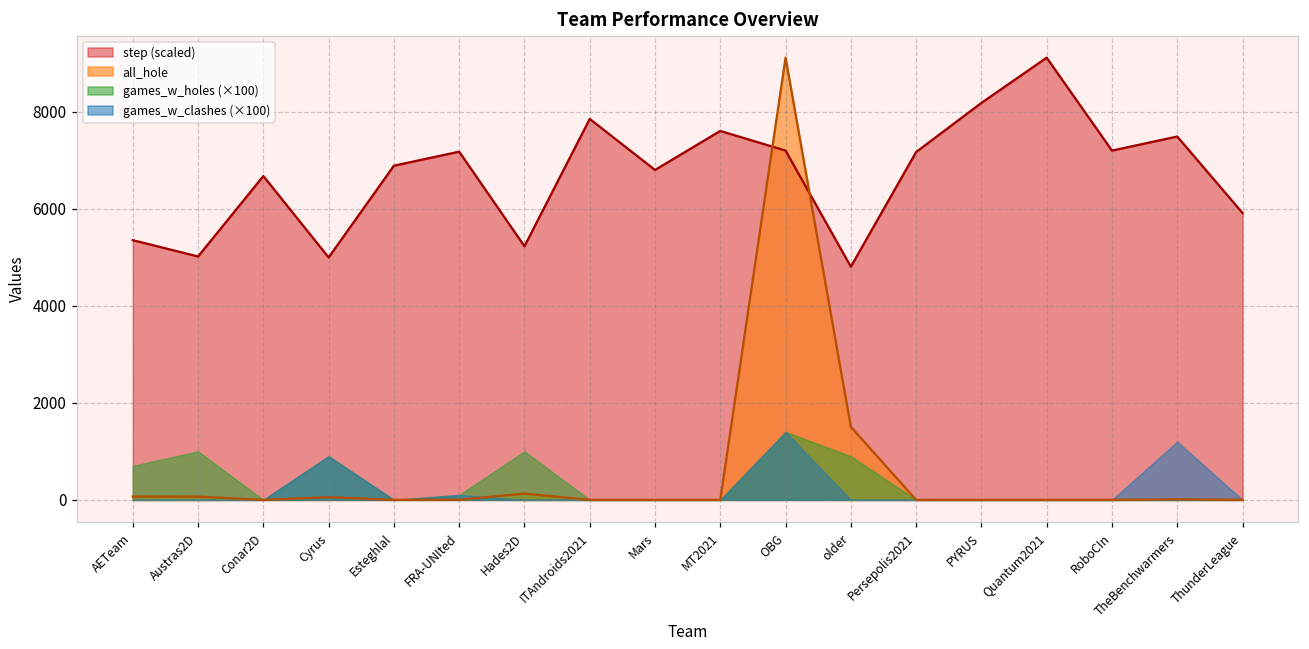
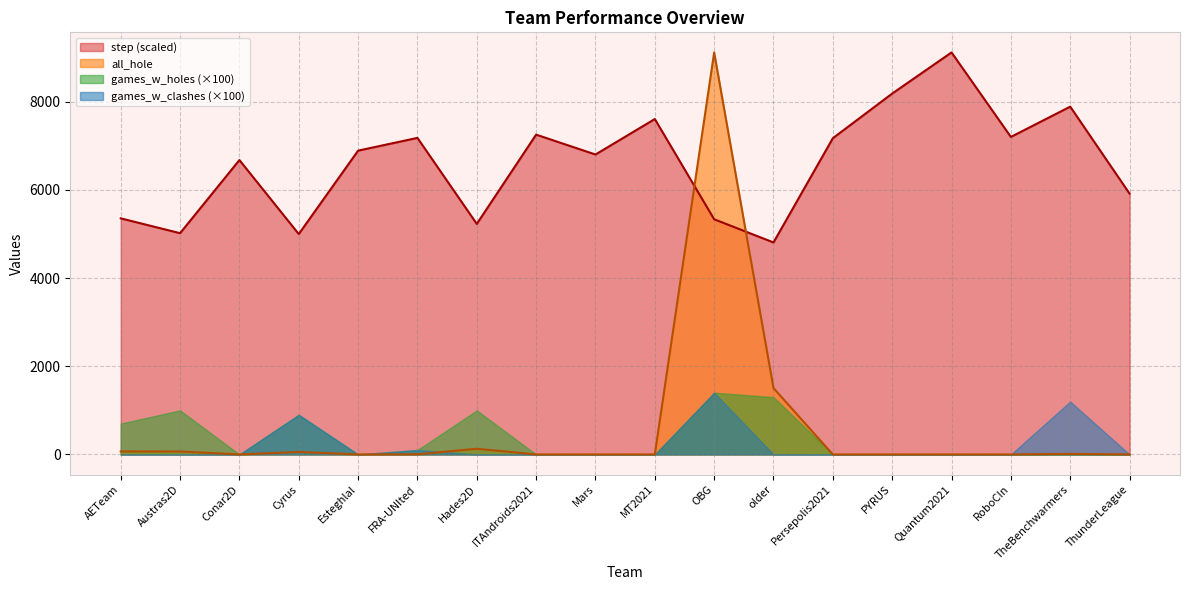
step (scaled), ITAndroids2021: 7900 -> 7300
step (scaled), OBG: 7200 -> 5300
games_w_holes (×100), older: 900 -> 1300
step (scaled), TheBenchwarmers: 7500 -> 7900
